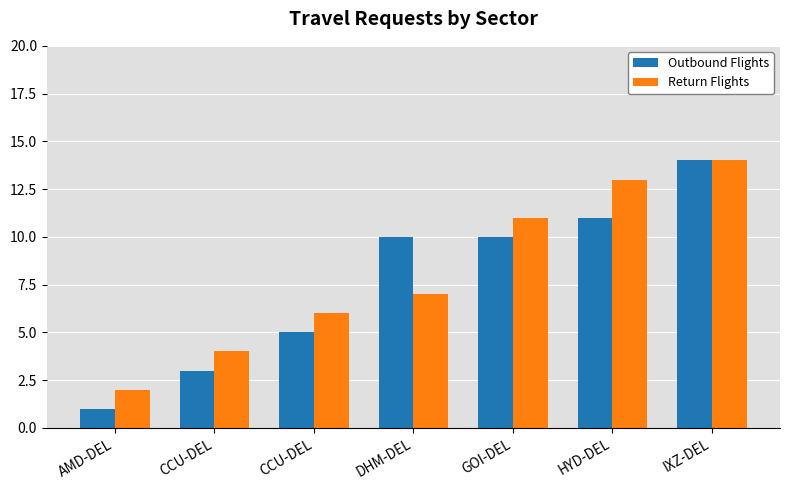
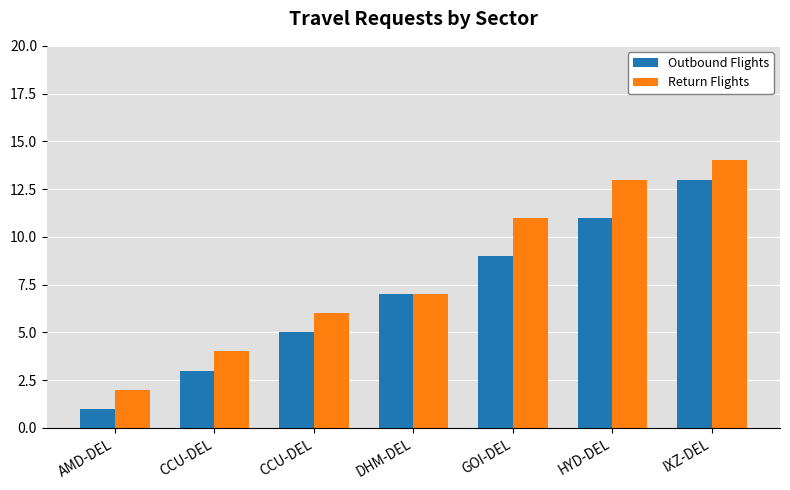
Outbound Flights, DHM-DEL: 10 -> 7
Outbound Flights, GOI-DEL: 10 -> 9
Outbound Flights, IXZ-DEL: 14 -> 13
